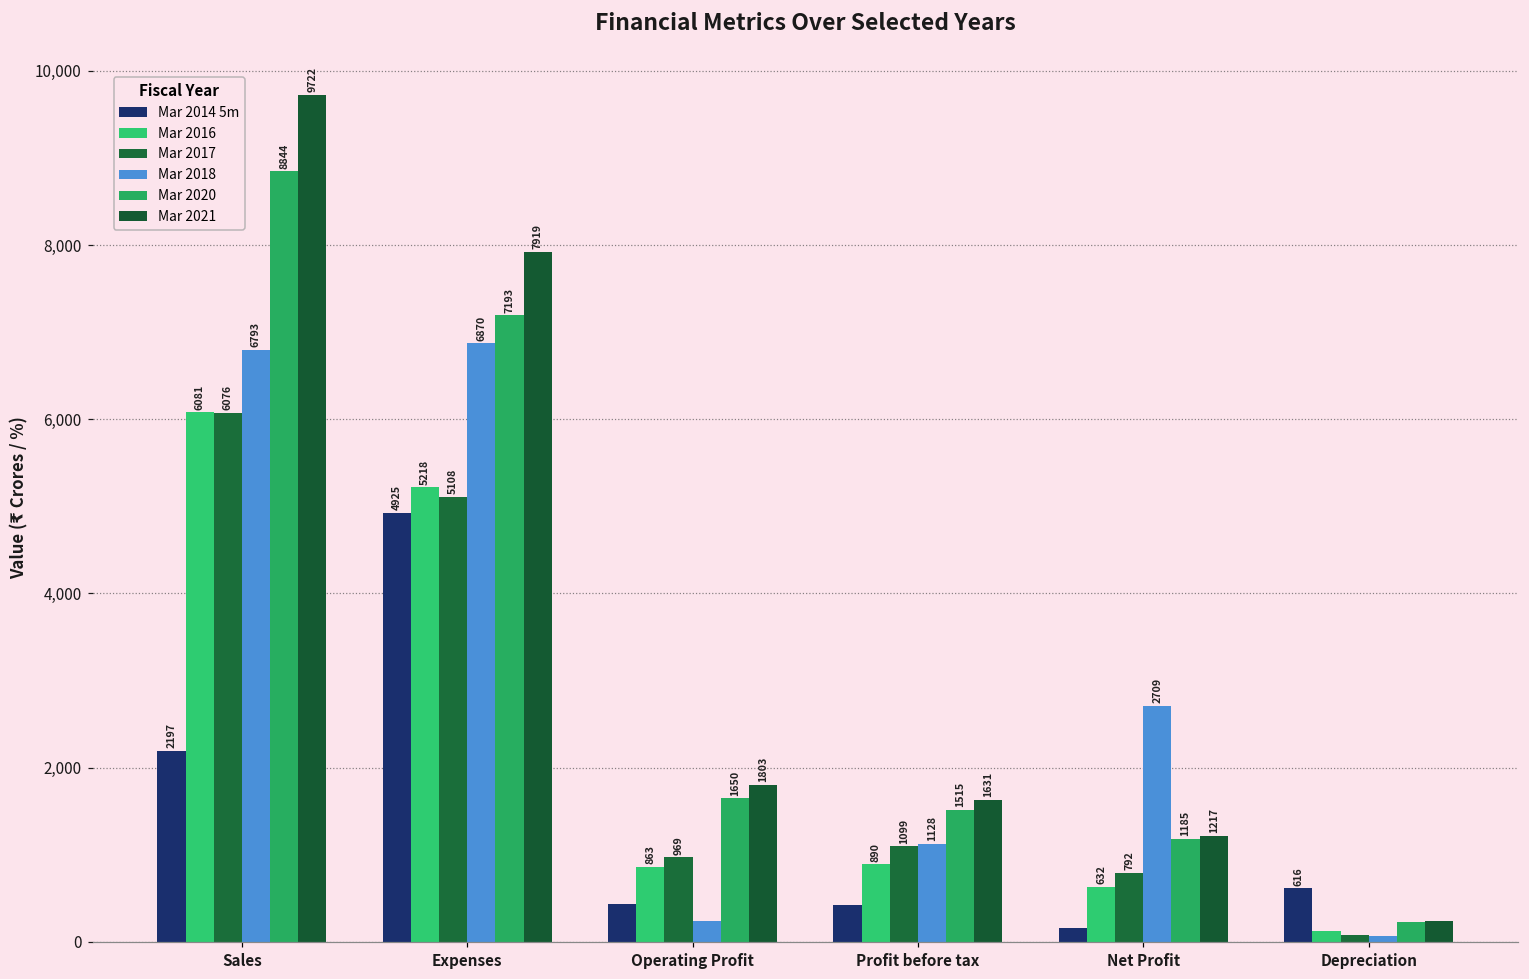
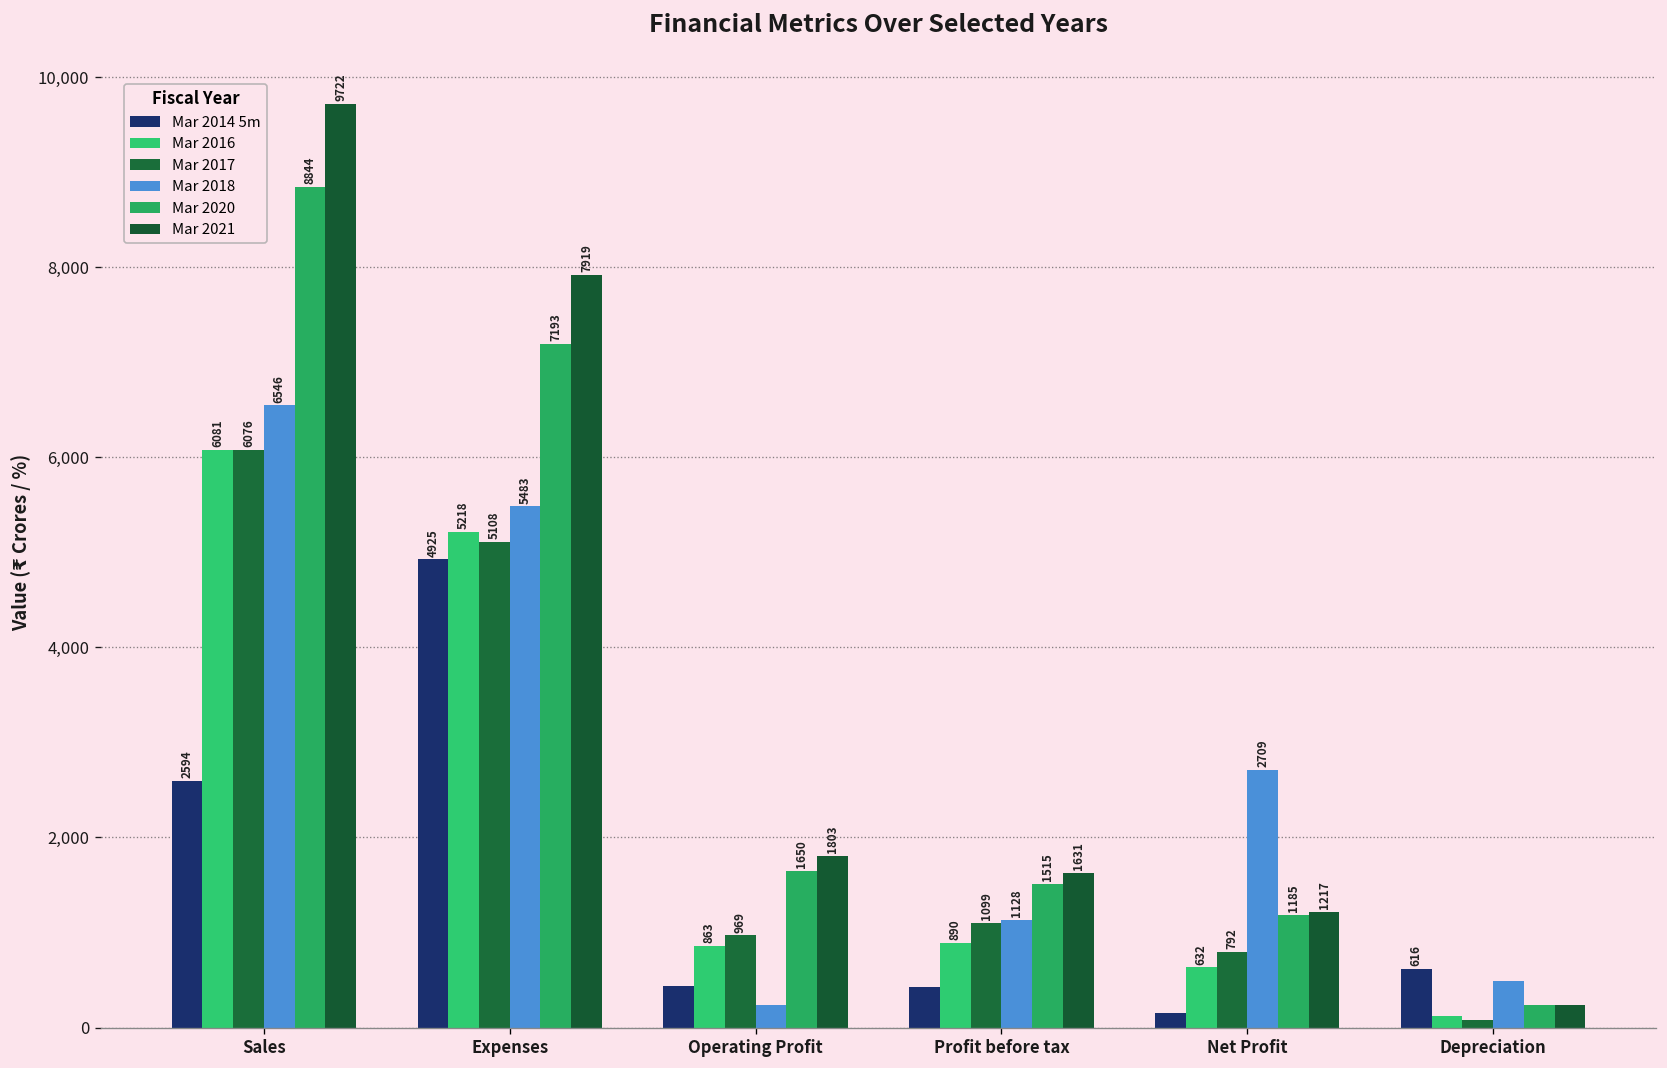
Mar 2014 5m, Sales: 2197 -> 2594
Mar 2018, Sales: 6793 -> 6546
Mar 2018, Expenses: 6870 -> 5483
Mar 2018, Depreciation: 100 -> 500
